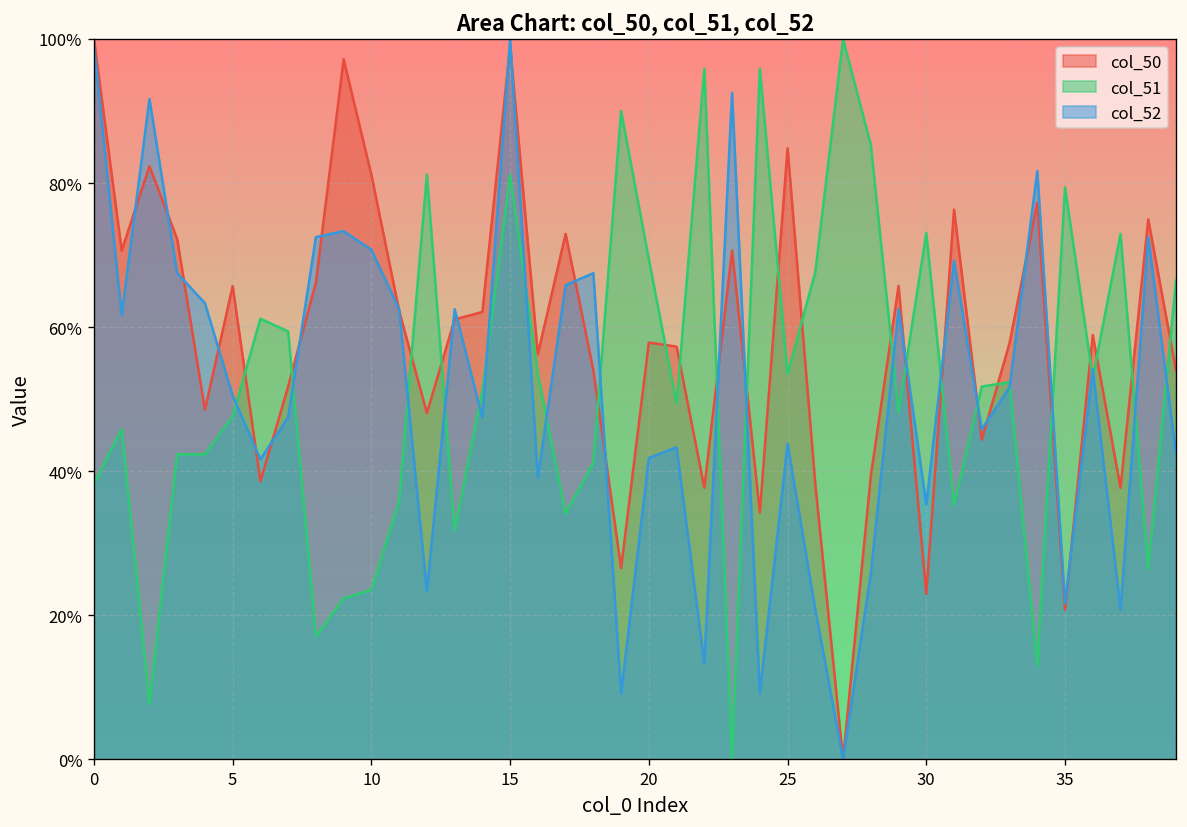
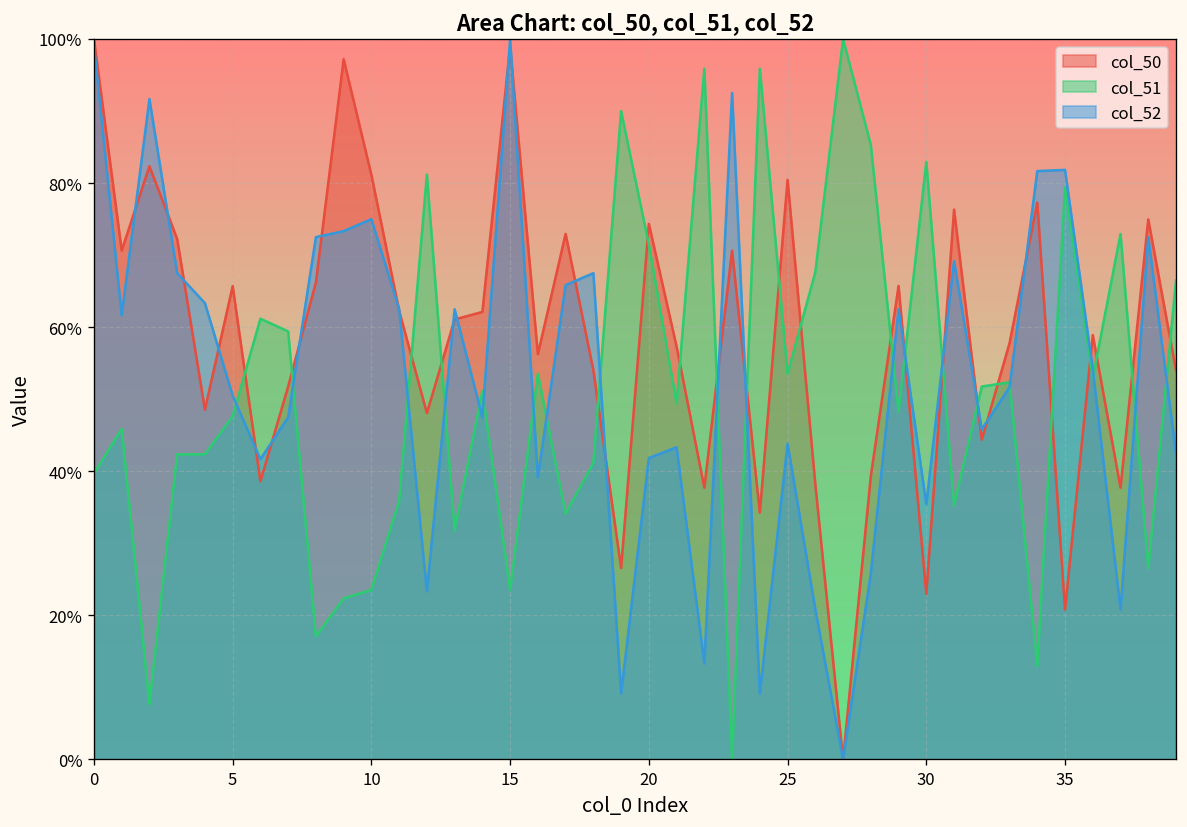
col_51, 0: 38% -> 40%
col_52, 10: 71% -> 75%
col_51, 15: 81% -> 24%
col_50, 20: 58% -> 74%
col_51, 20: 69% -> 71%
col_50, 25: 85% -> 80%
col_51, 30: 73% -> 83%
col_52, 35: 22% -> 82%
